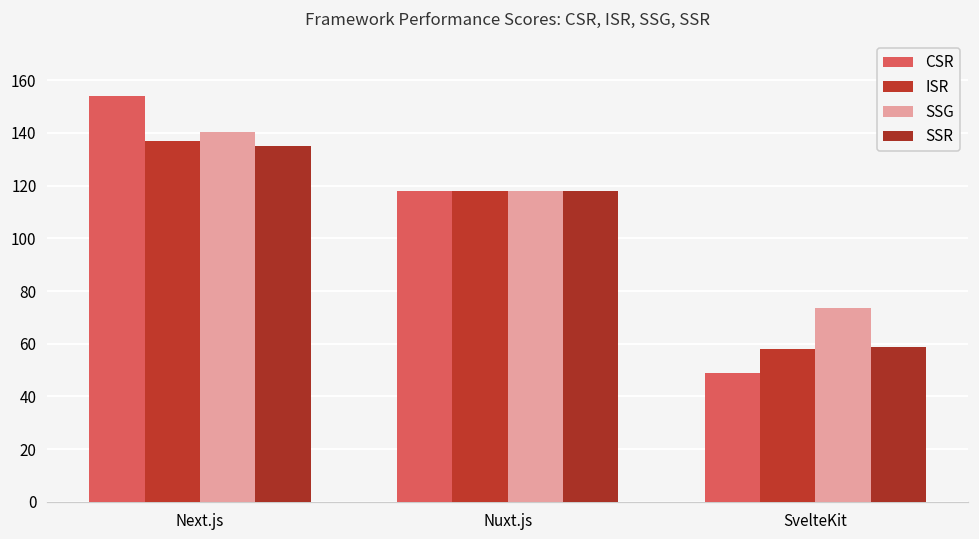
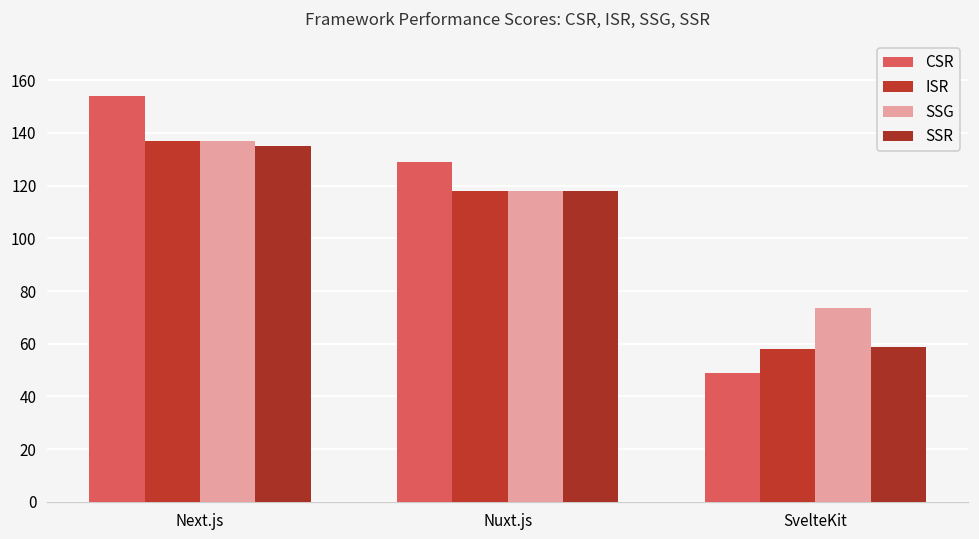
SSG, Next.js: 140 -> 137
CSR, Nuxt.js: 118 -> 129
